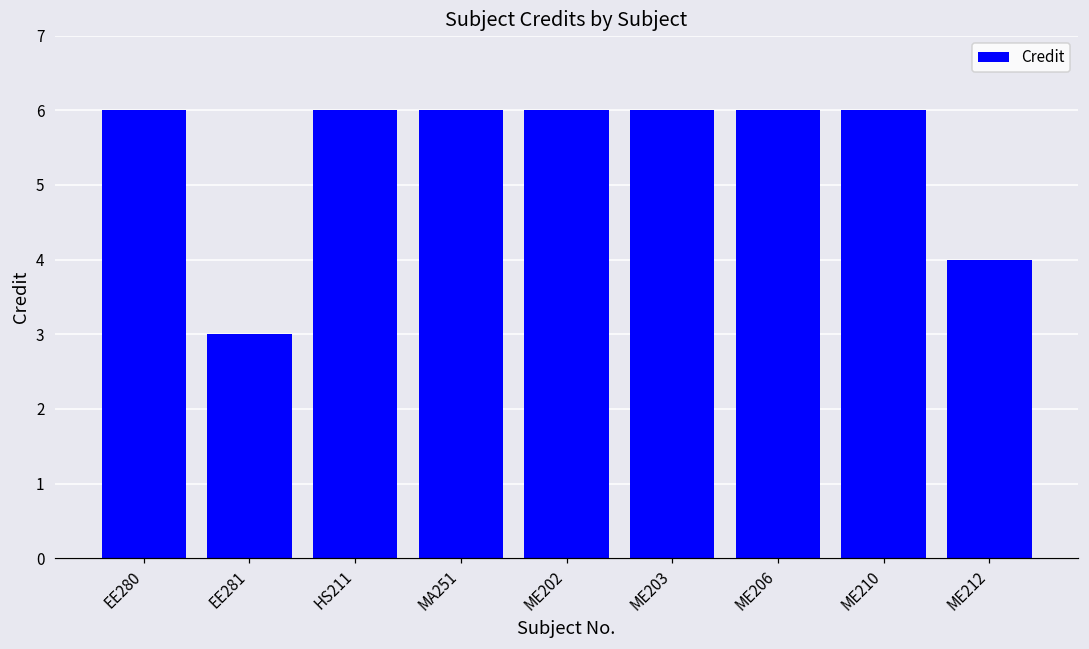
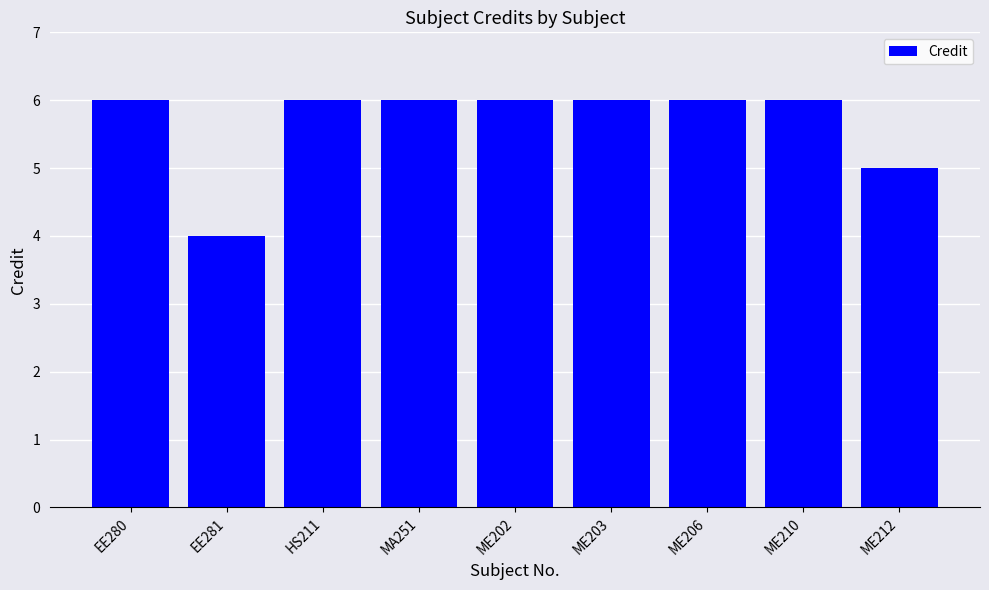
EE281: 3 -> 4
ME212: 4 -> 5
